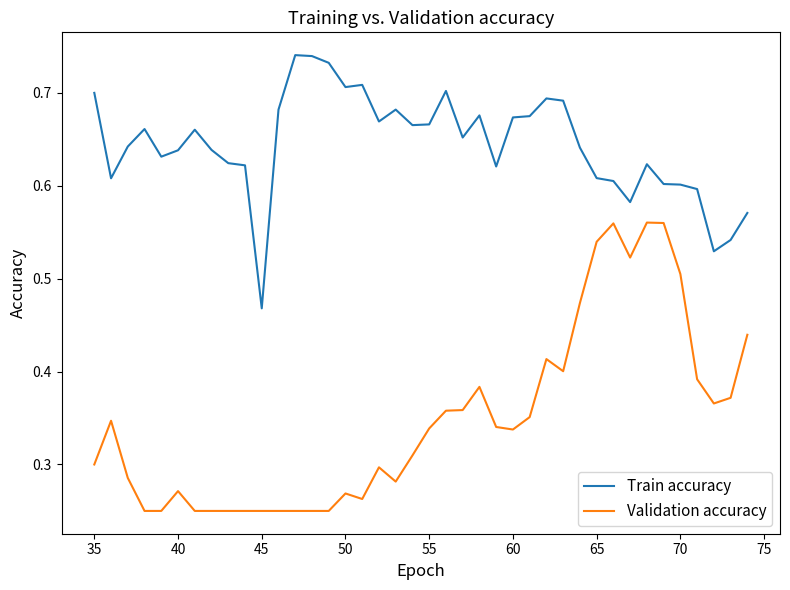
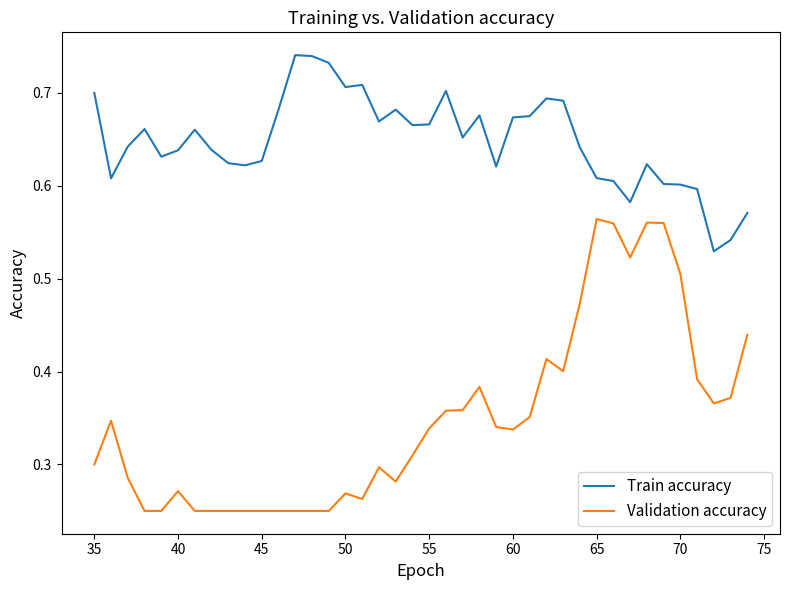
Train accuracy, 45: 0.47 -> 0.63
Validation accuracy, 65: 0.54 -> 0.56
